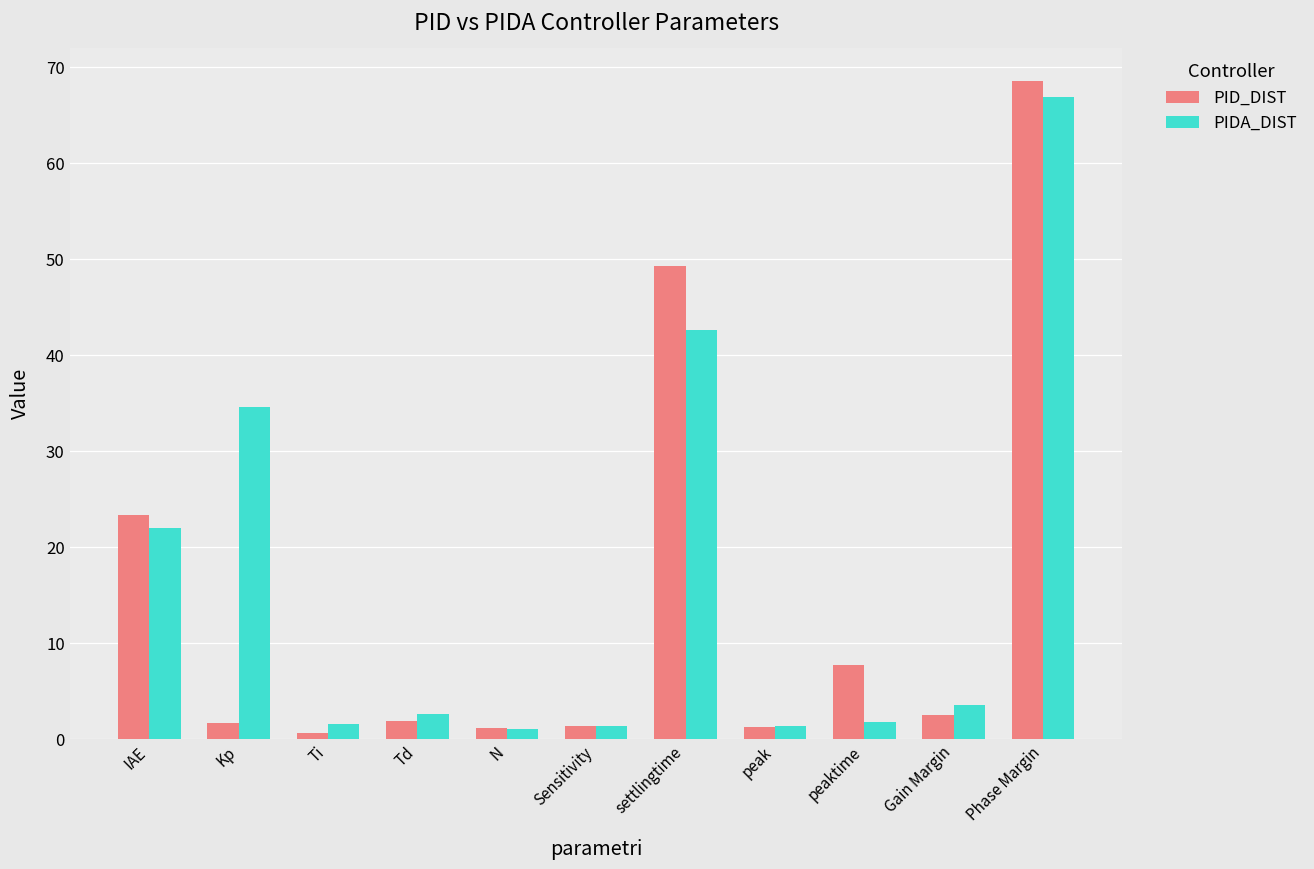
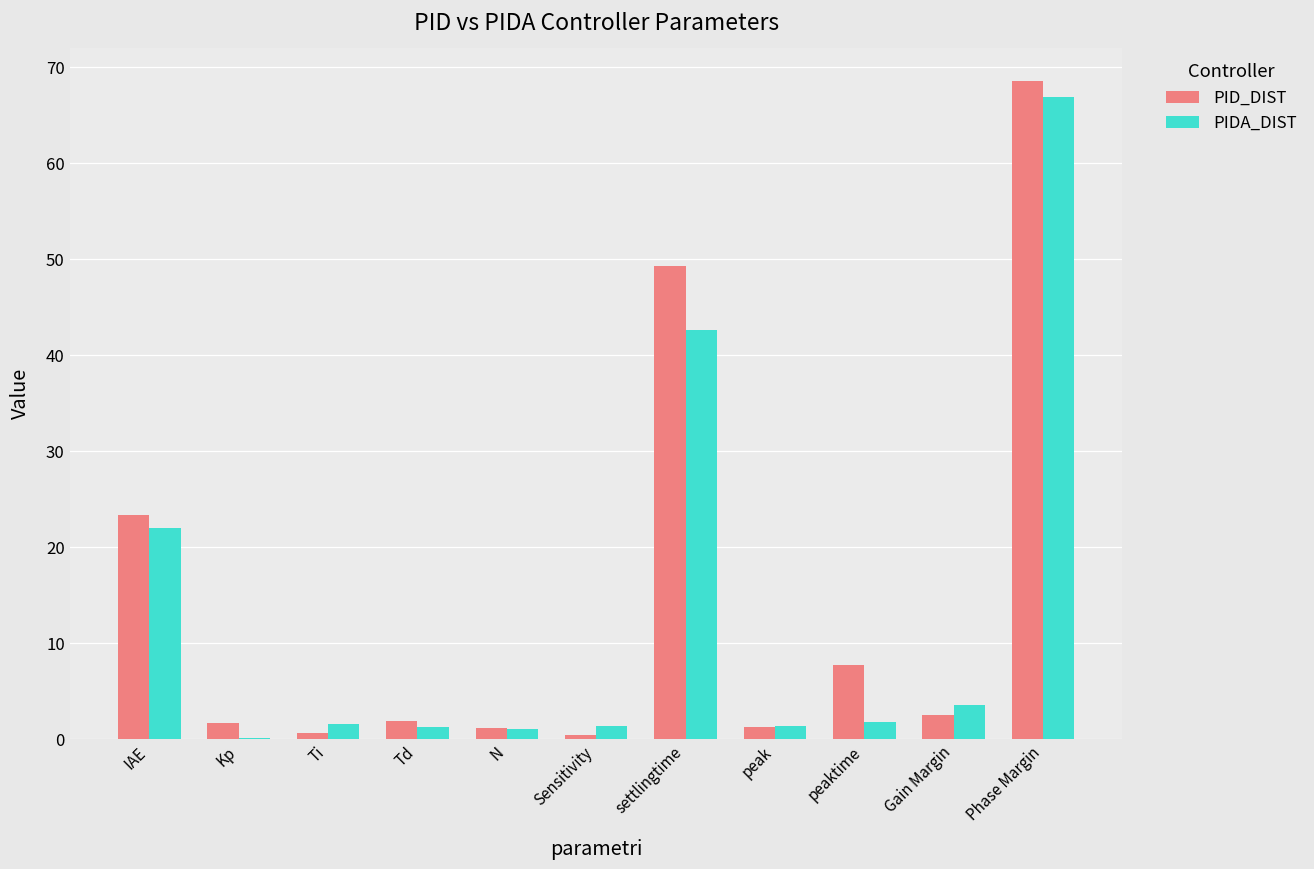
PIDA_DIST, Kp: 35 -> 0
PIDA_DIST, Td: 3 -> 1
PID_DIST, Sensitivity: 1 -> 0
